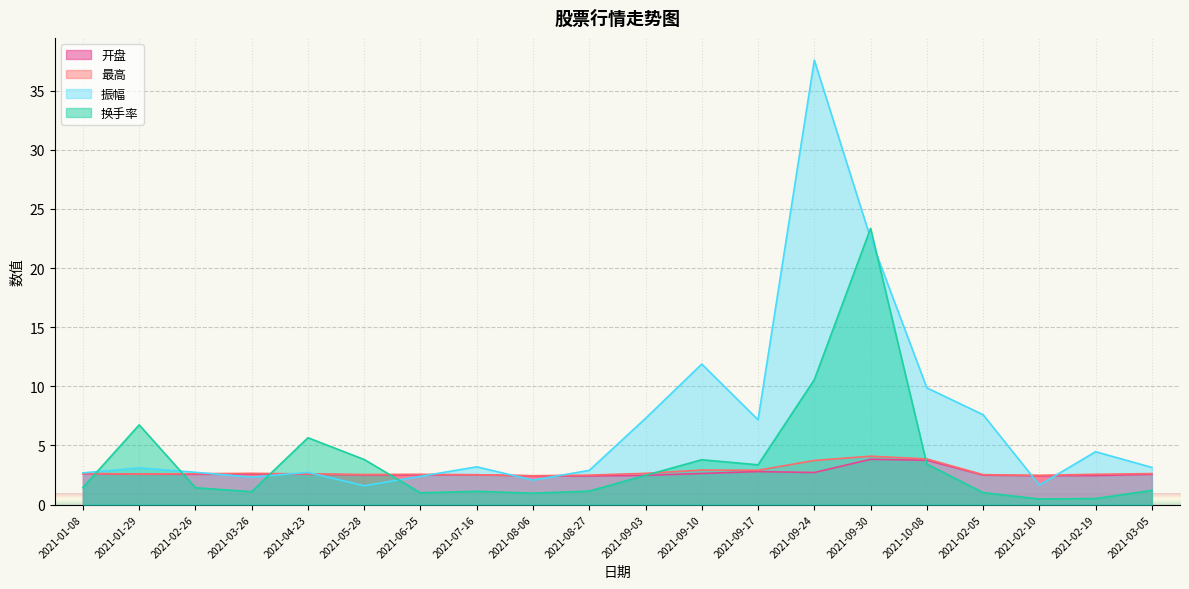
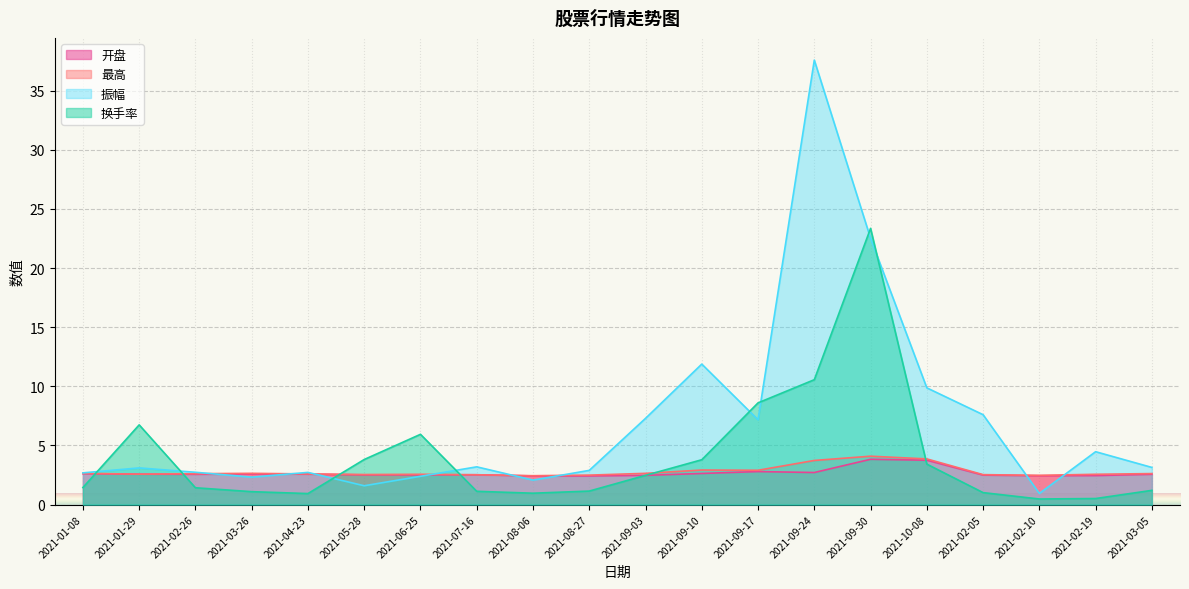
换手率, 2021-04-23: 5.7 -> 0.9
换手率, 2021-06-25: 1.0 -> 5.9
换手率, 2021-09-17: 3.4 -> 8.6
振幅, 2021-02-10: 1.7 -> 0.9
